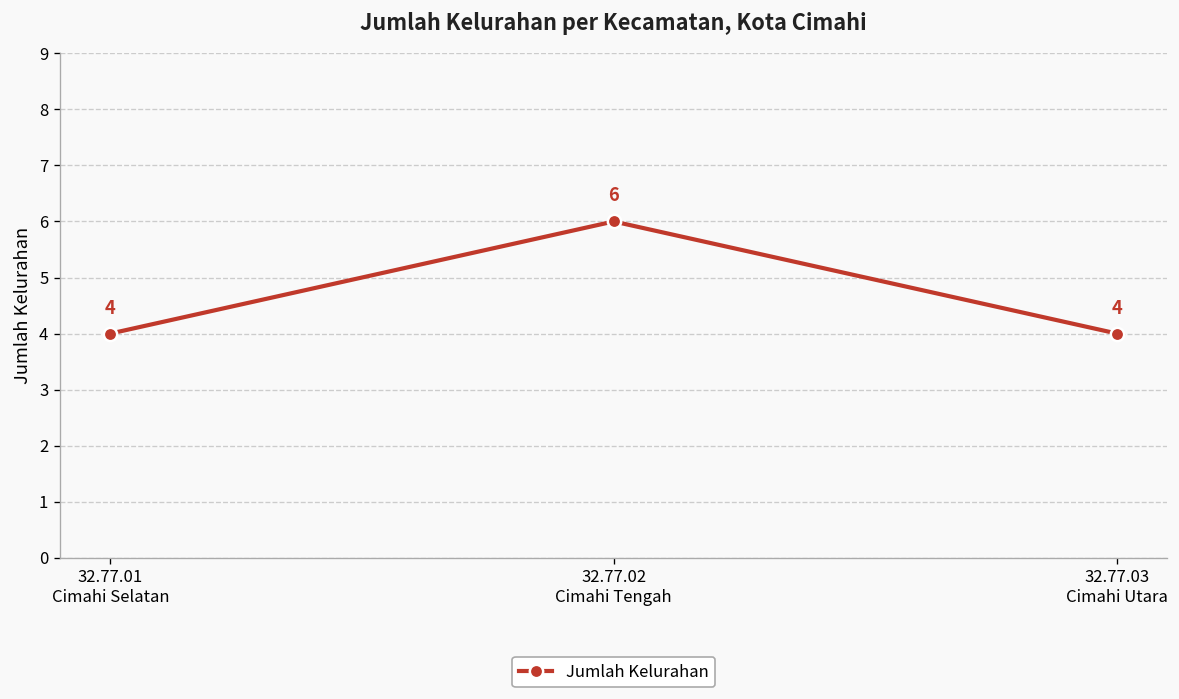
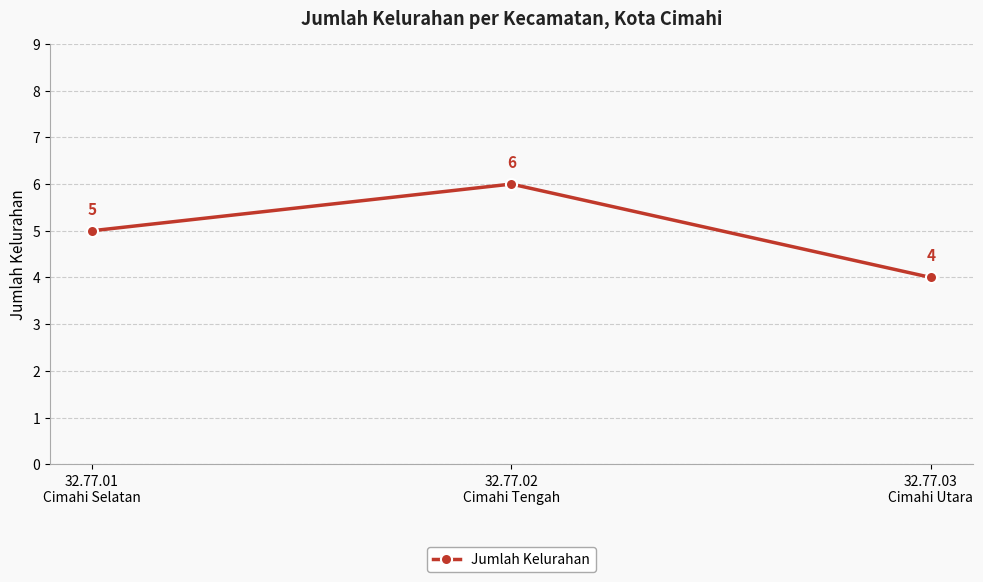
32.77.01 Cimahi Selatan: 4 -> 5
